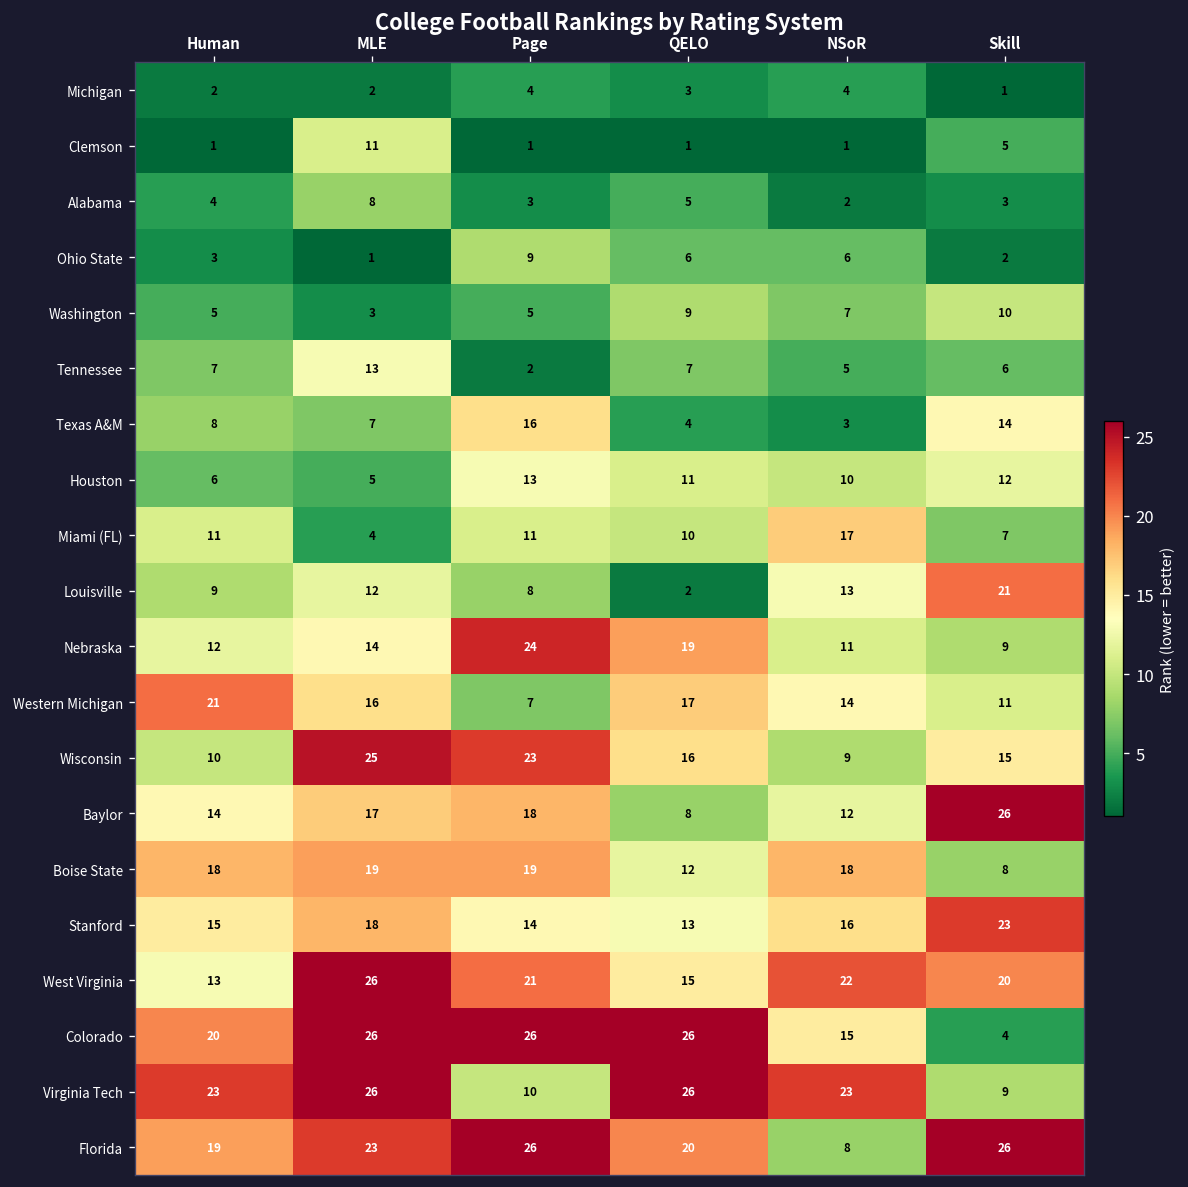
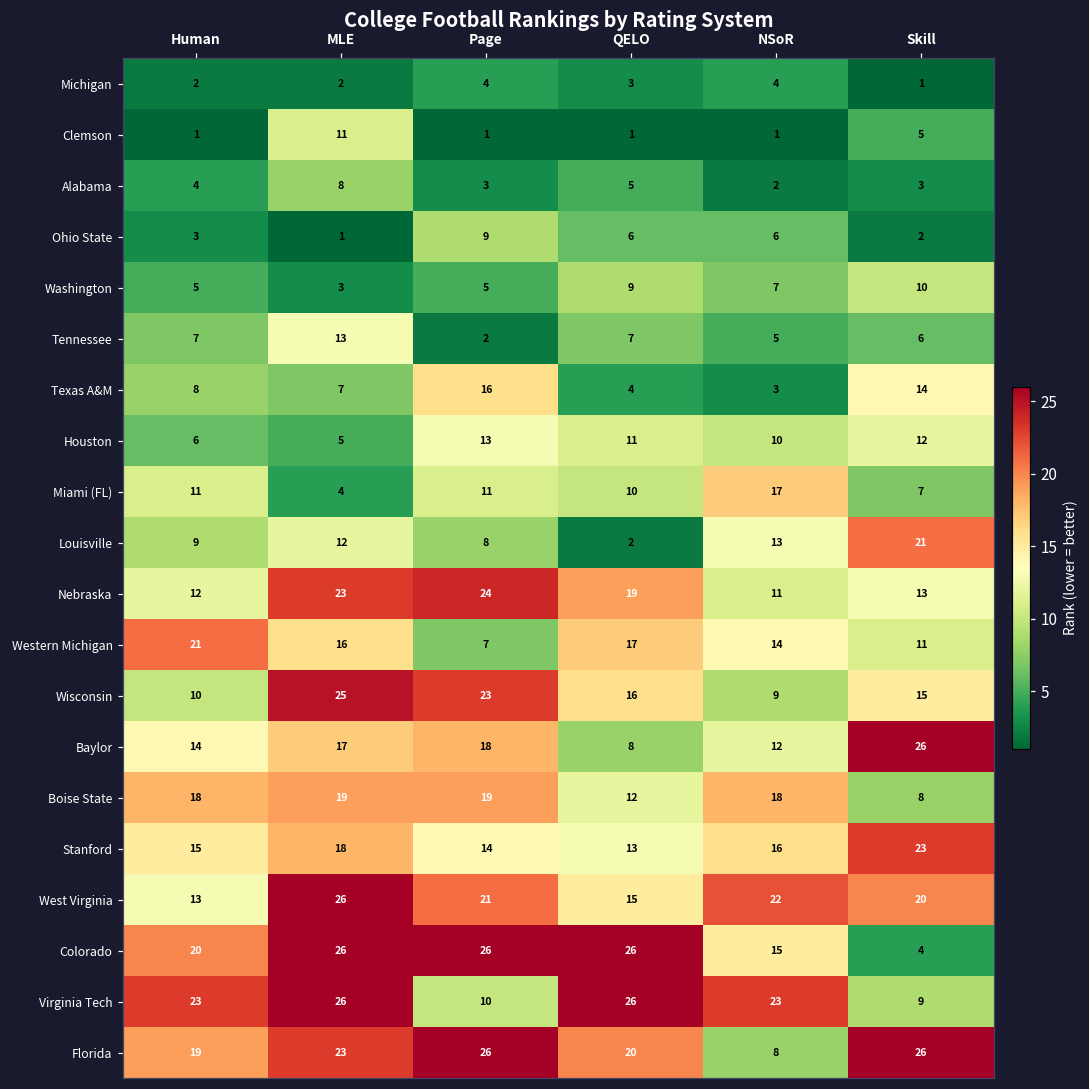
Nebraska, MLE: 14 -> 23
Nebraska, Skill: 9 -> 13
